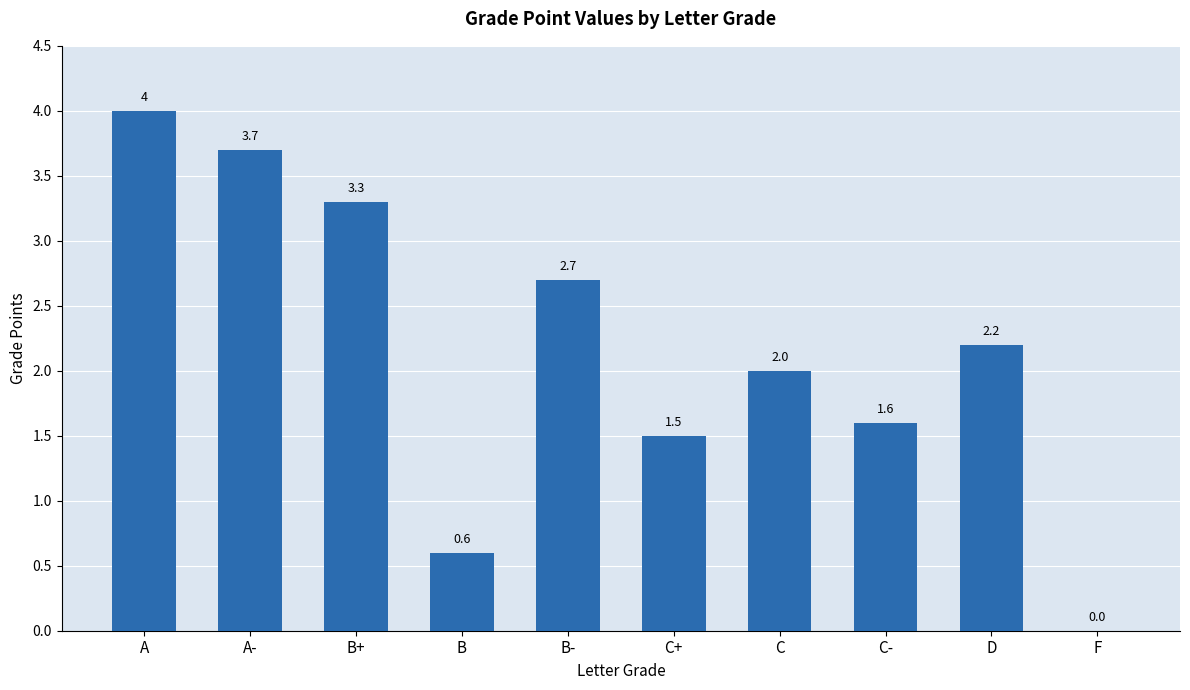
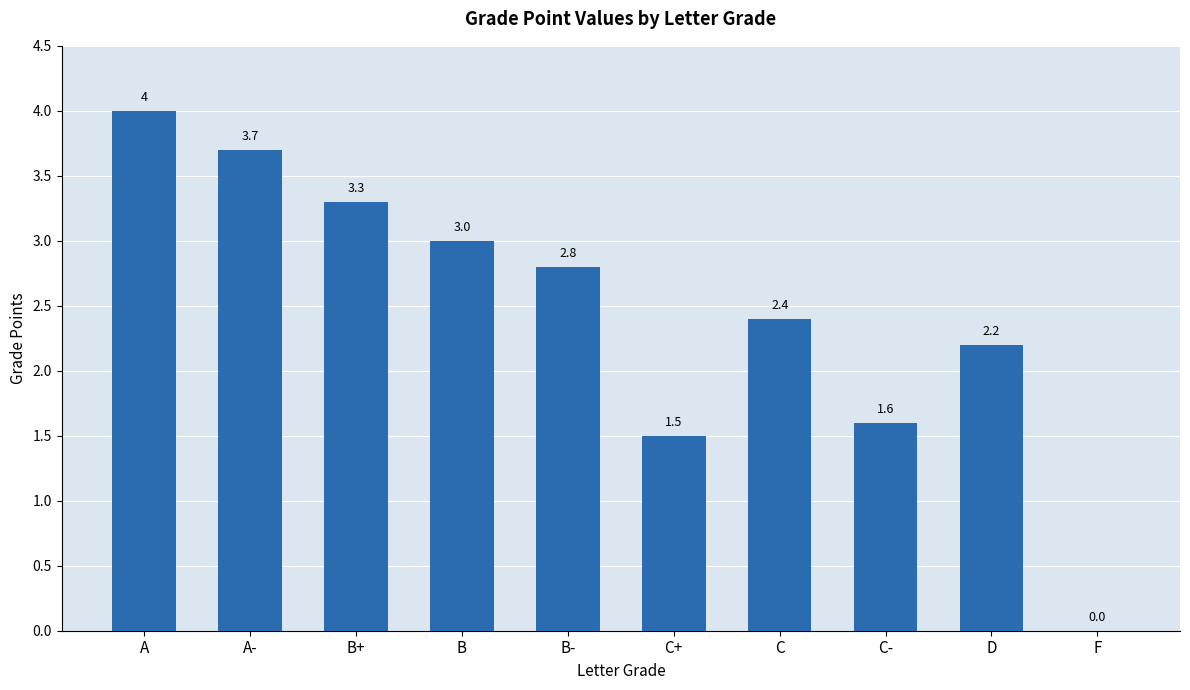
B: 0.6 -> 3.0
B-: 2.7 -> 2.8
C: 2.0 -> 2.4
